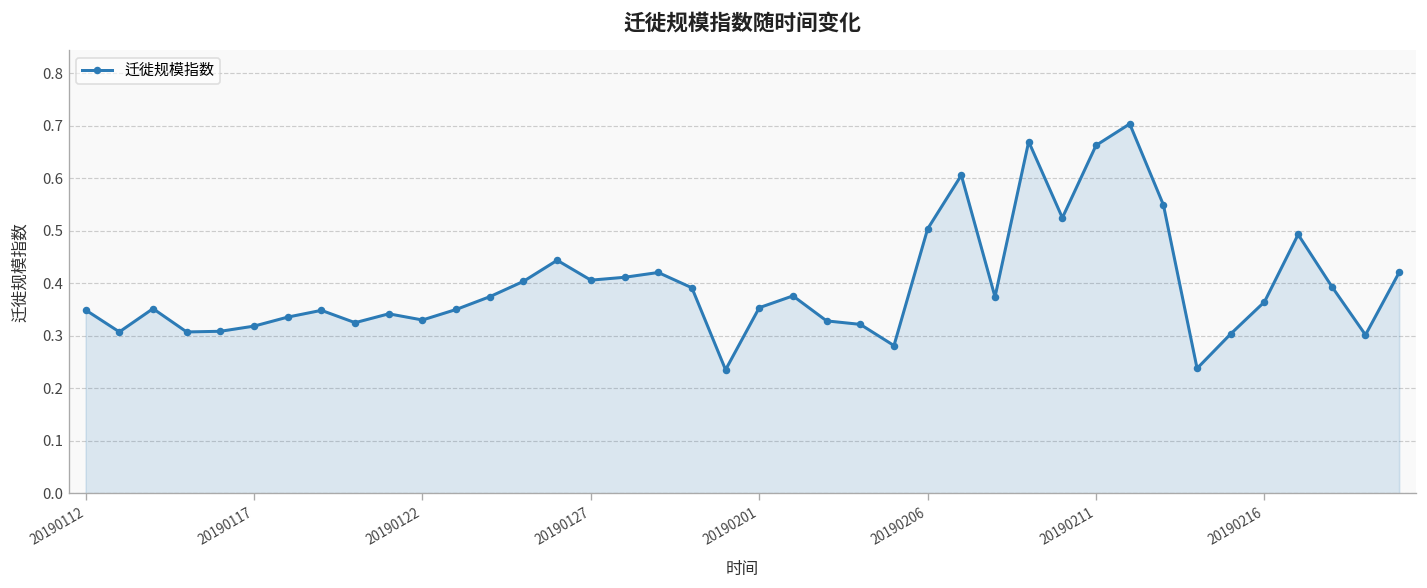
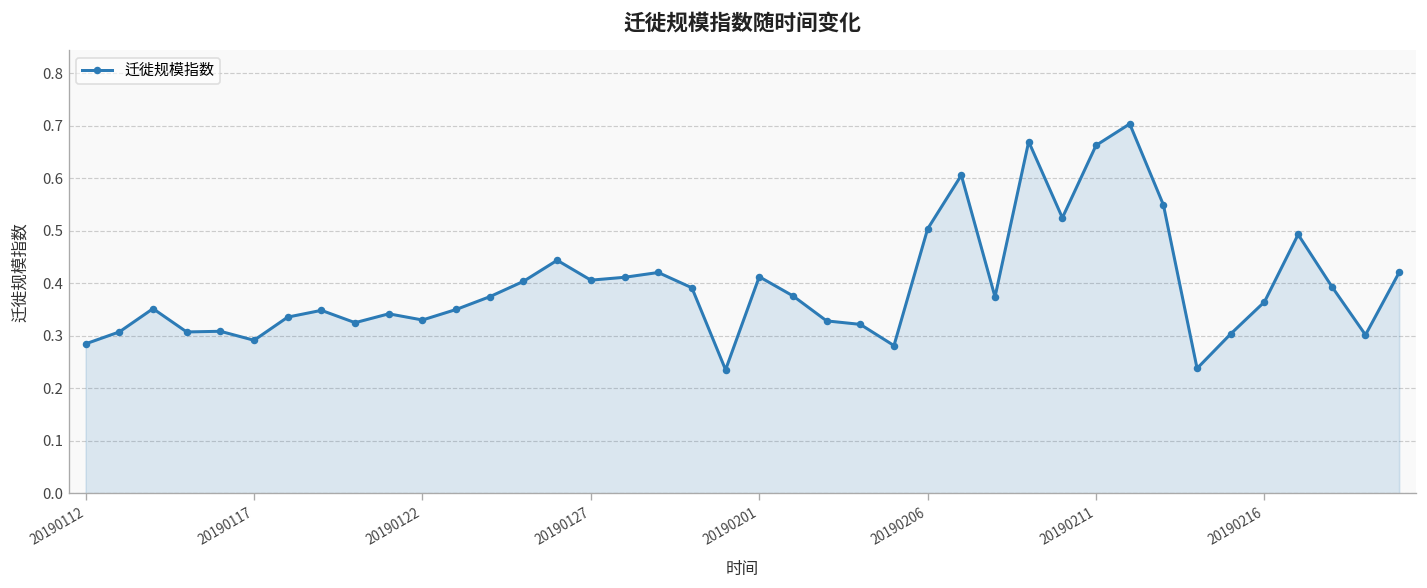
20190112: 0.35 -> 0.28
20190117: 0.32 -> 0.29
20190201: 0.35 -> 0.41
